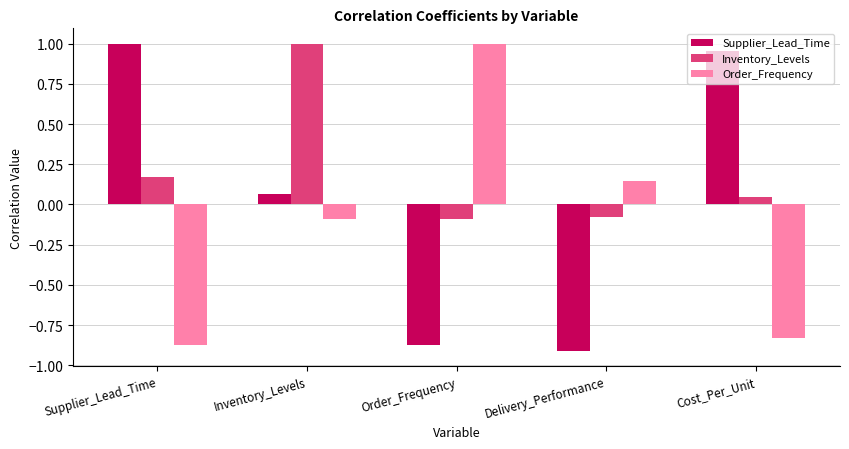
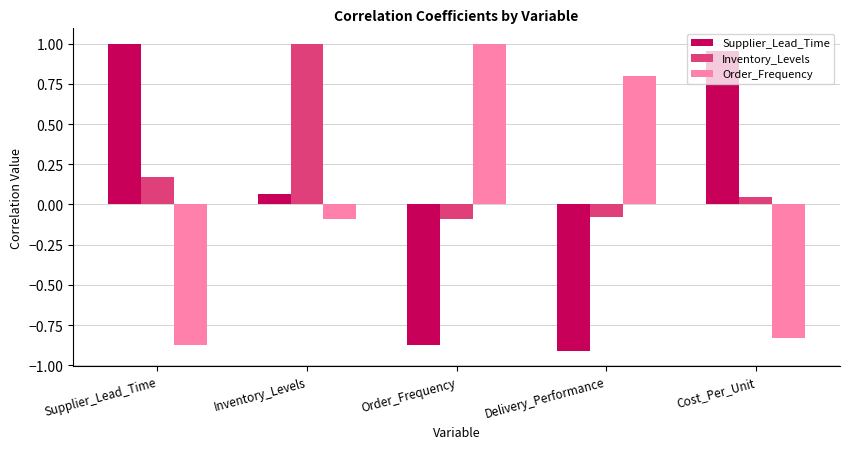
Order_Frequency, Delivery_Performance: 0.15 -> 0.80
